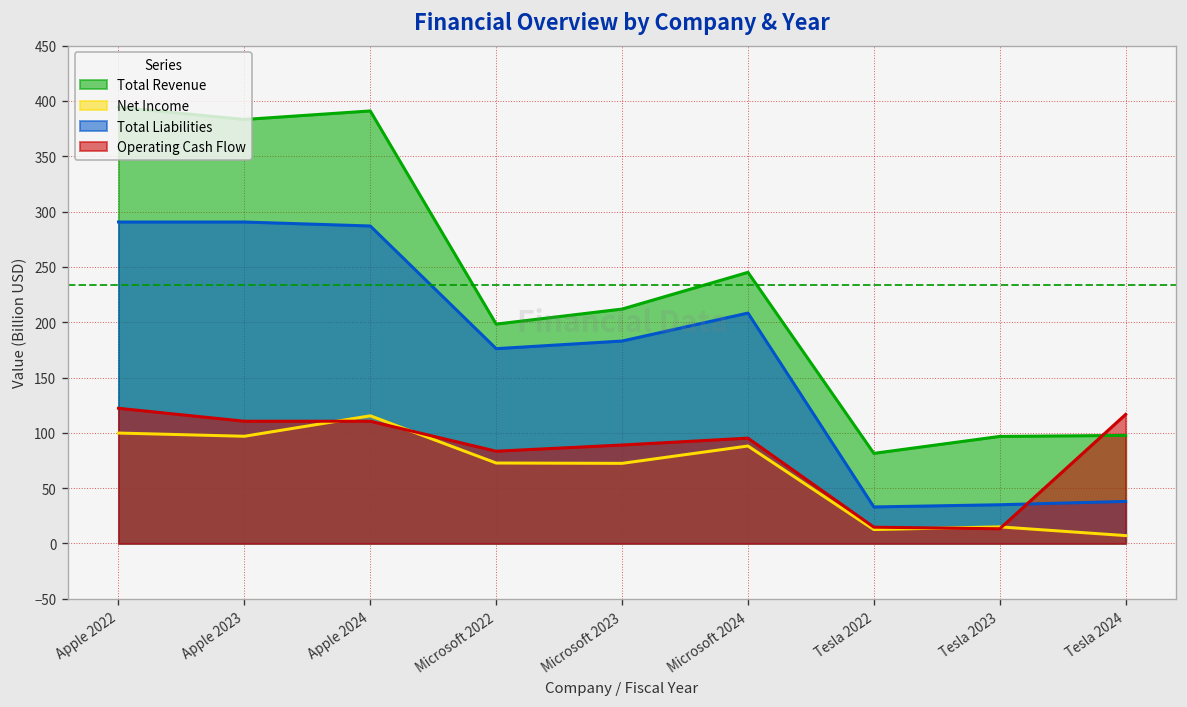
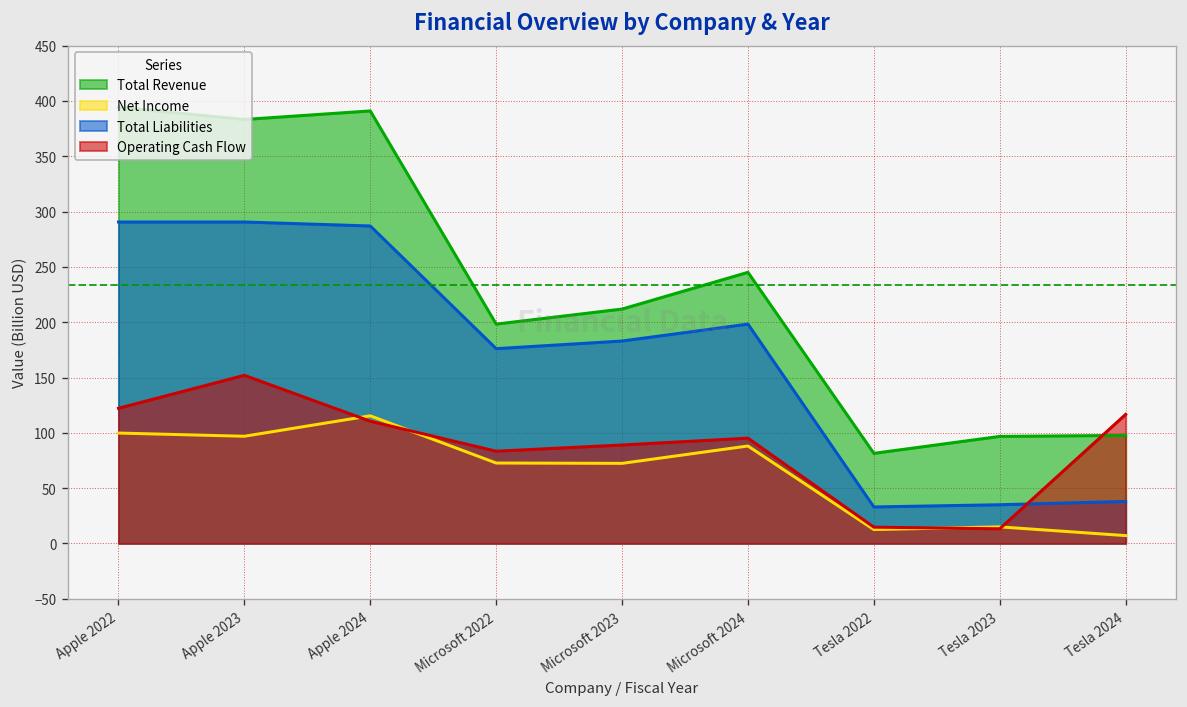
Operating Cash Flow, Apple 2023: 110 -> 150
Total Liabilities, Microsoft 2024: 210 -> 200
